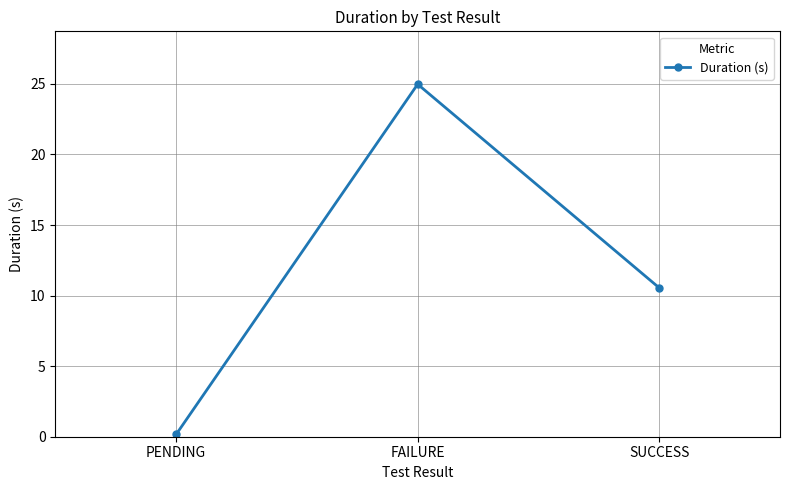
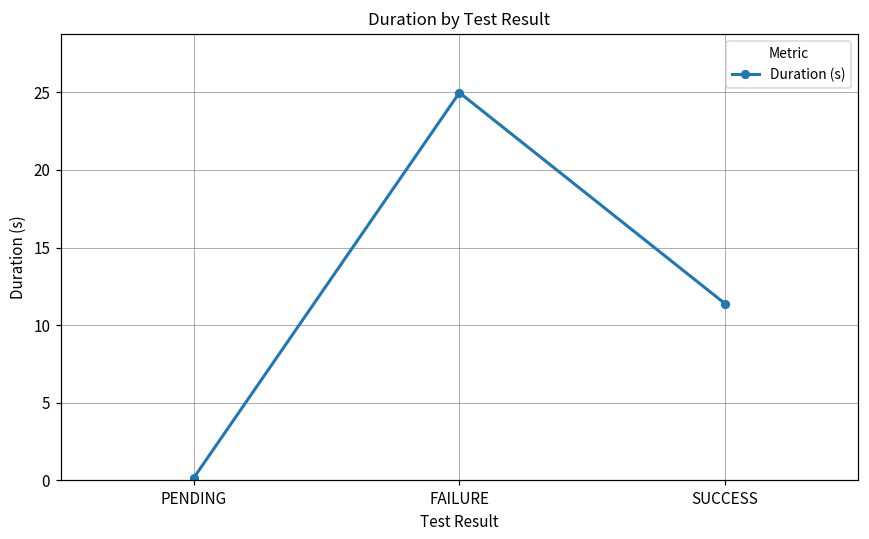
SUCCESS: 10.6 -> 11.4
